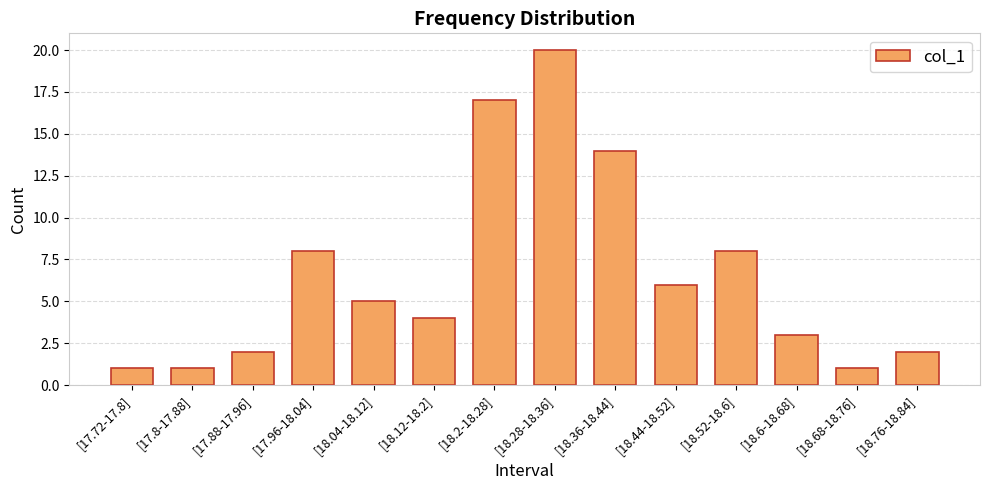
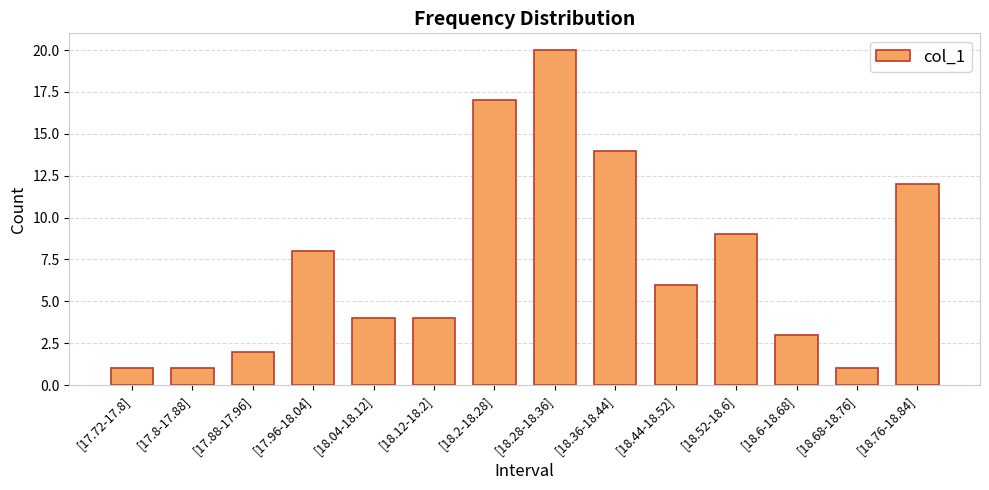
[18.04-18.12]: 5 -> 4
[18.52-18.6]: 8 -> 9
[18.76-18.84]: 2 -> 12
